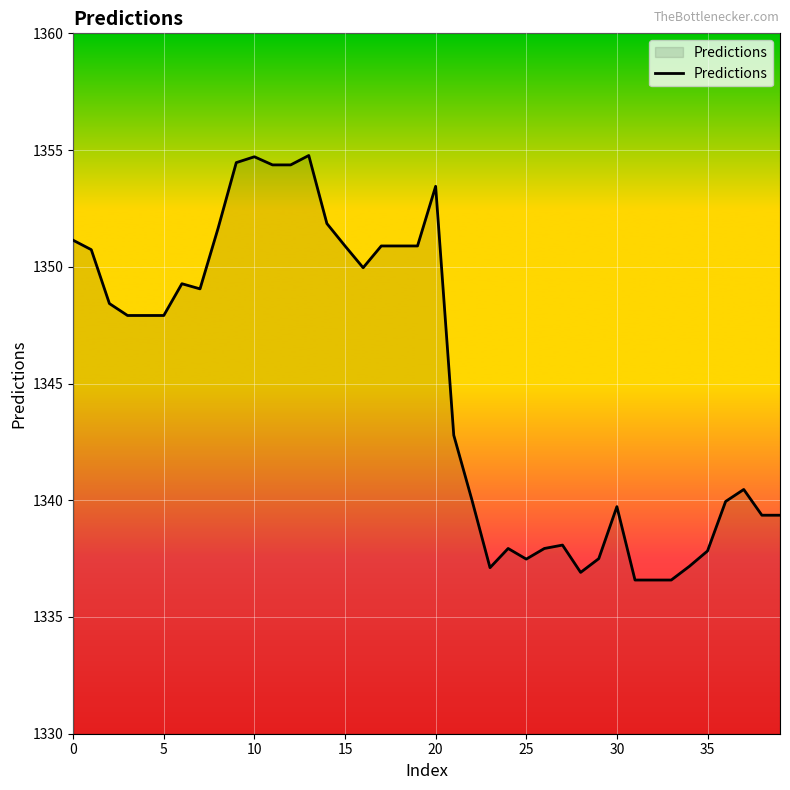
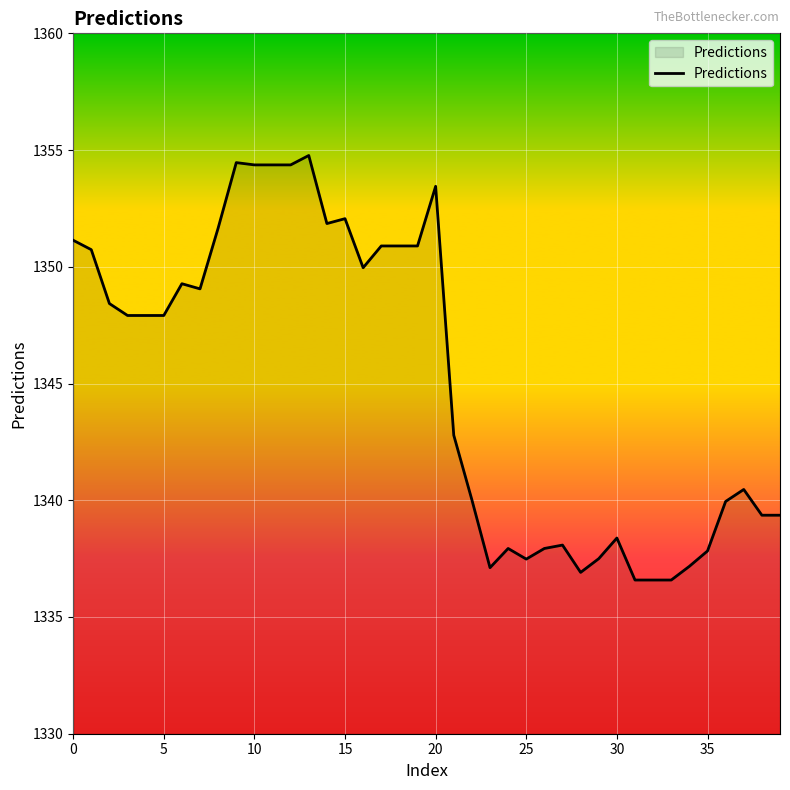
10: 1354.7 -> 1354.4
15: 1350.9 -> 1352.1
30: 1339.7 -> 1338.4
